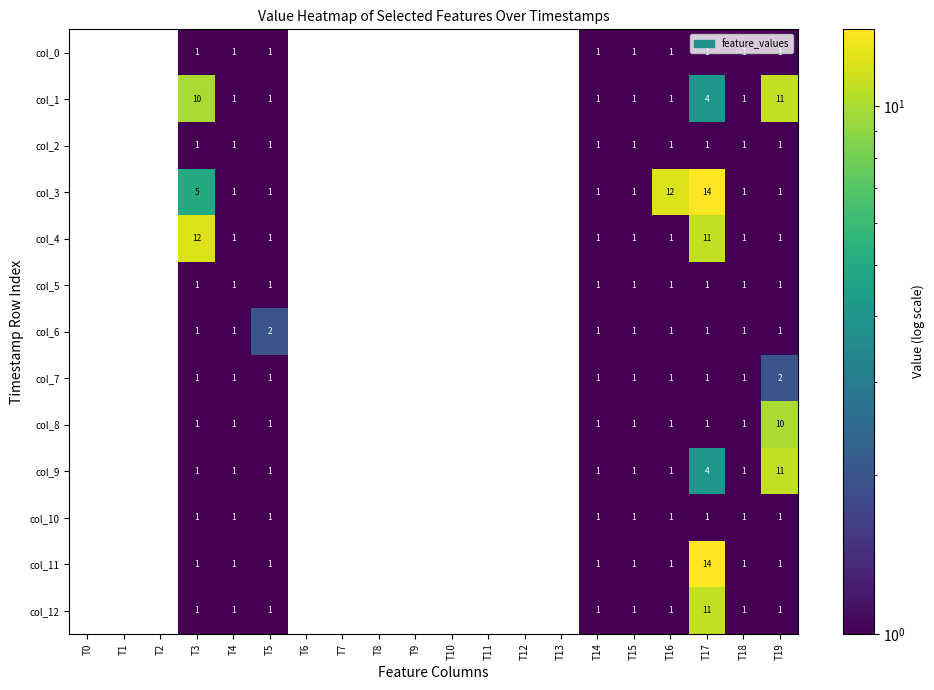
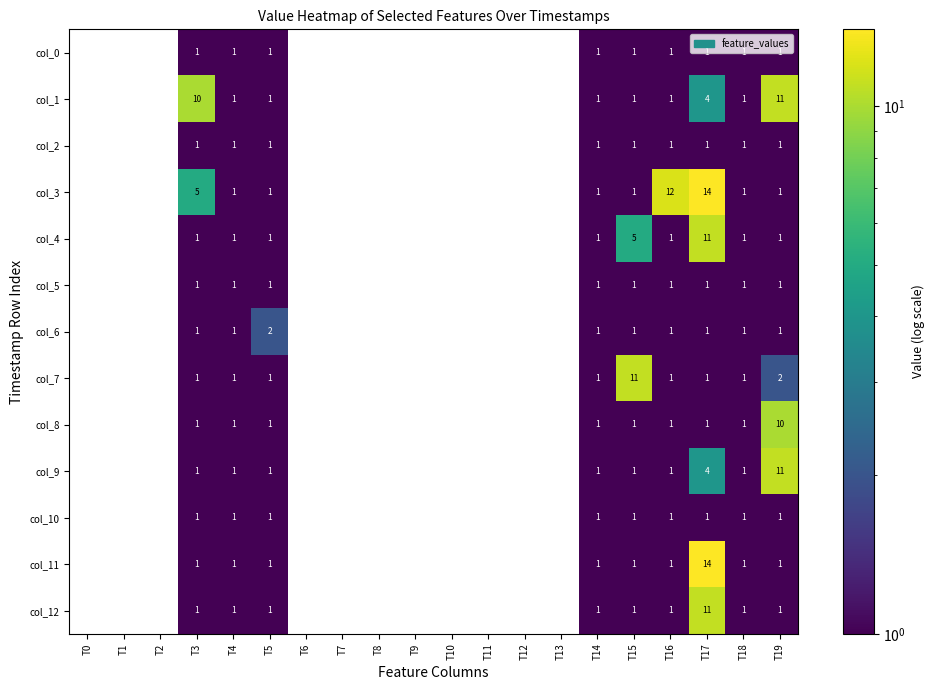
col_4, T3: 12 -> 1
col_4, T15: 1 -> 5
col_7, T15: 1 -> 11
